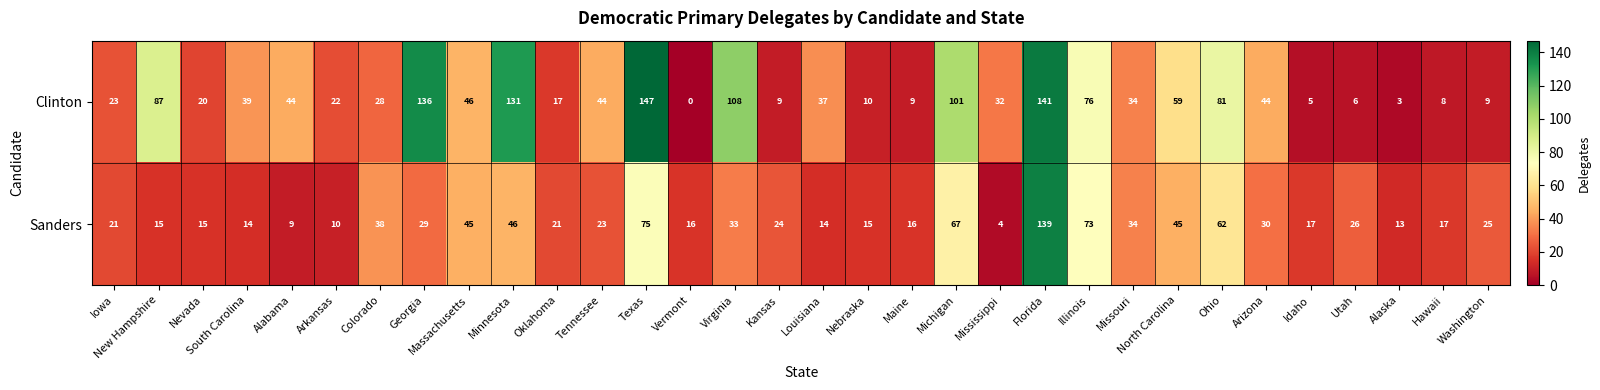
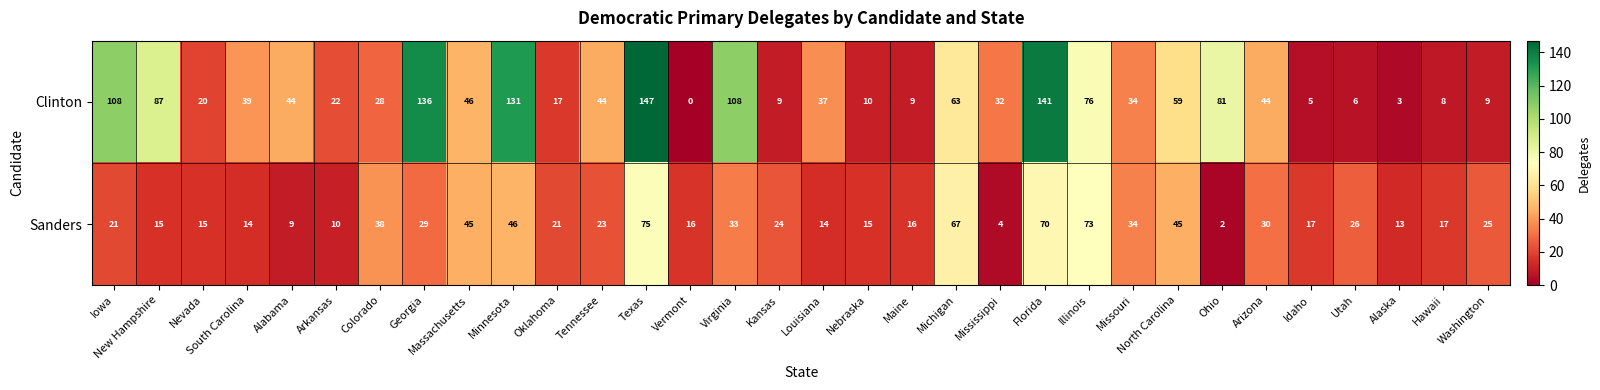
Clinton, Iowa: 23 -> 108
Clinton, Michigan: 101 -> 63
Sanders, Florida: 139 -> 70
Sanders, Ohio: 62 -> 2
